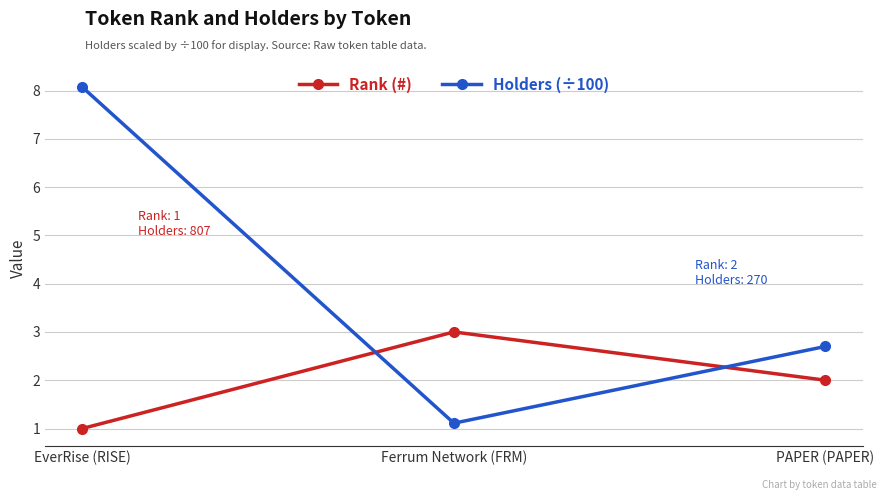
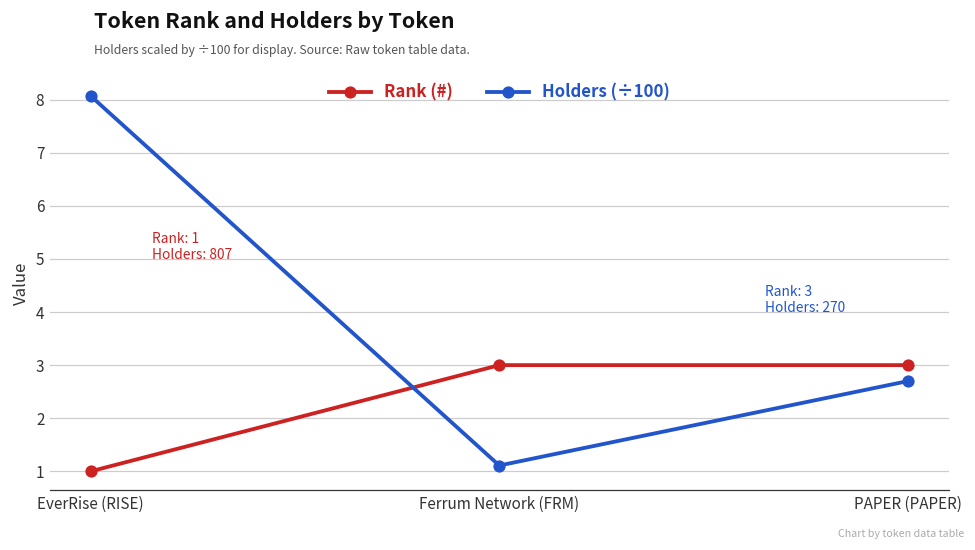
Rank (#), PAPER (PAPER): 2 -> 3
